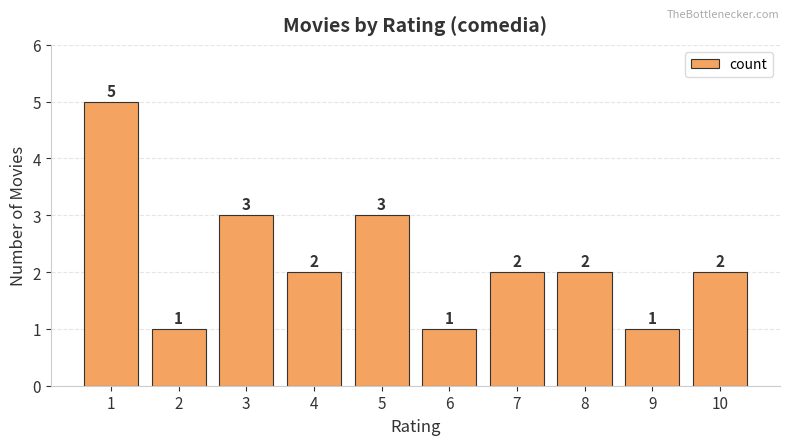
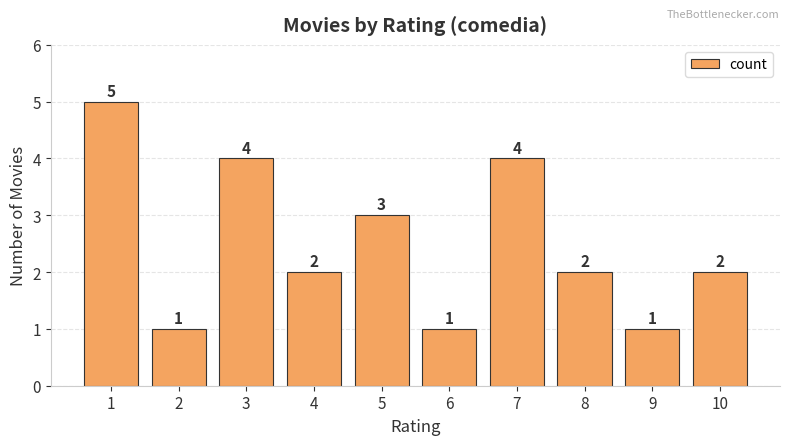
3: 3 -> 4
7: 2 -> 4
